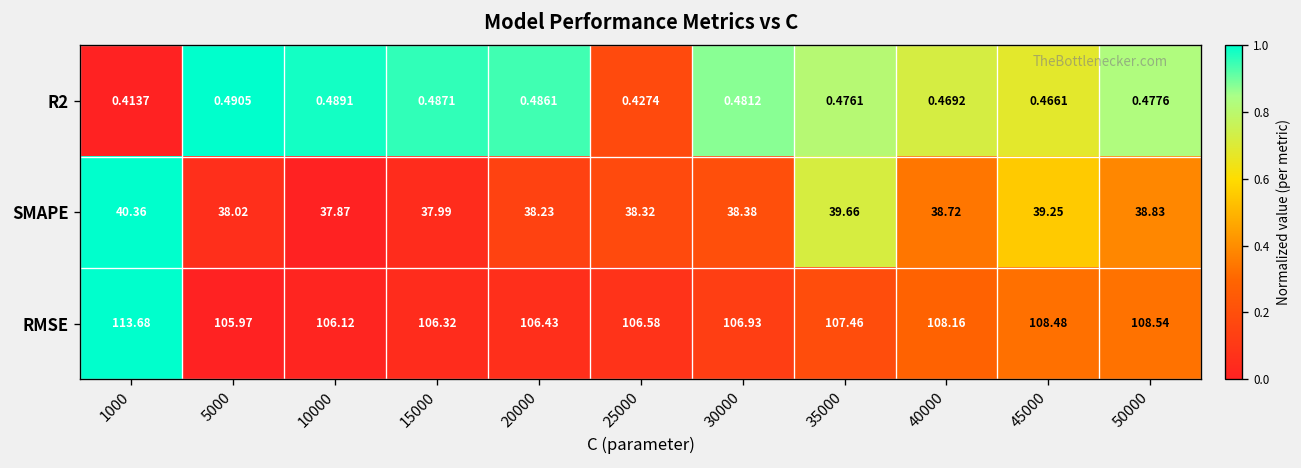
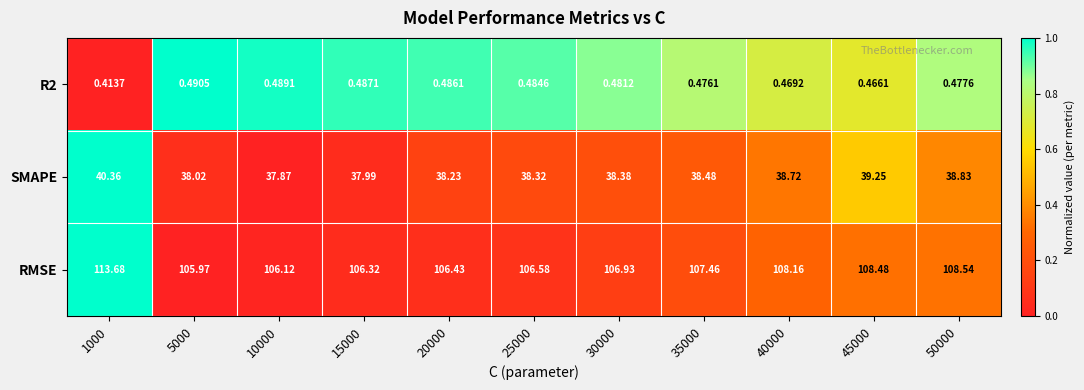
R2, 25000: 0.4274 -> 0.4846
SMAPE, 35000: 39.66 -> 38.48
